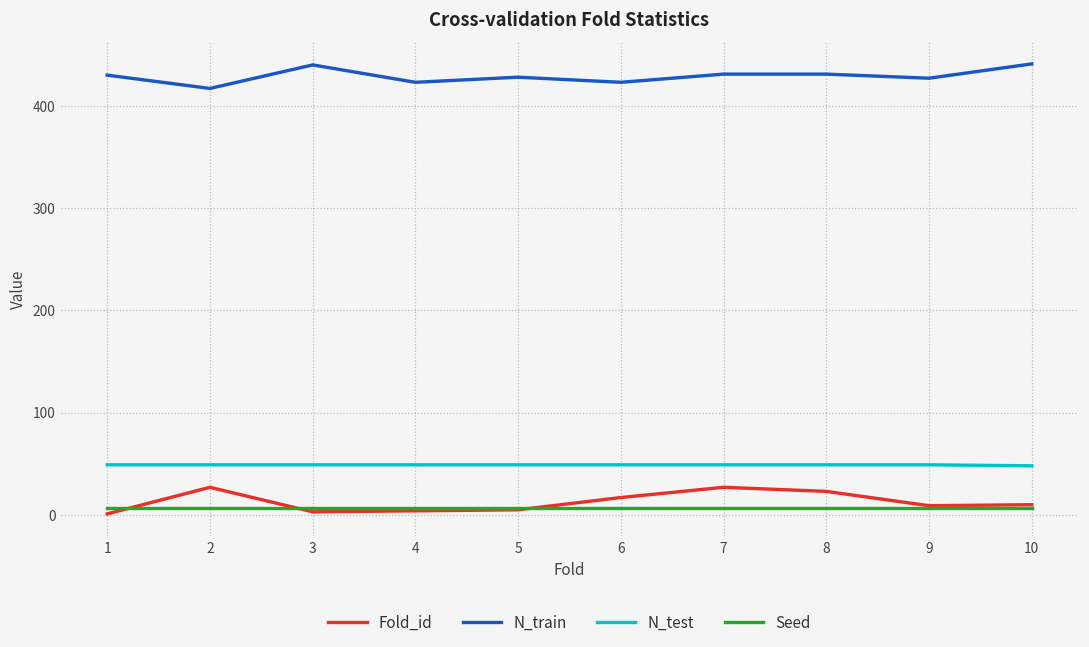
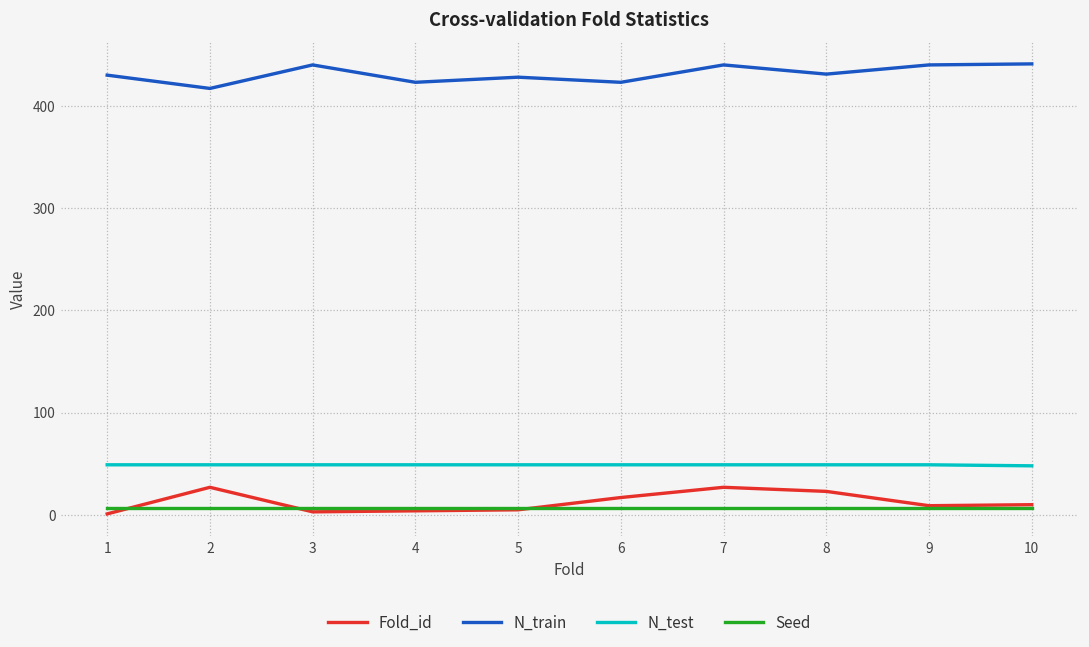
N_train, 7: 430 -> 440
N_train, 9: 430 -> 440
